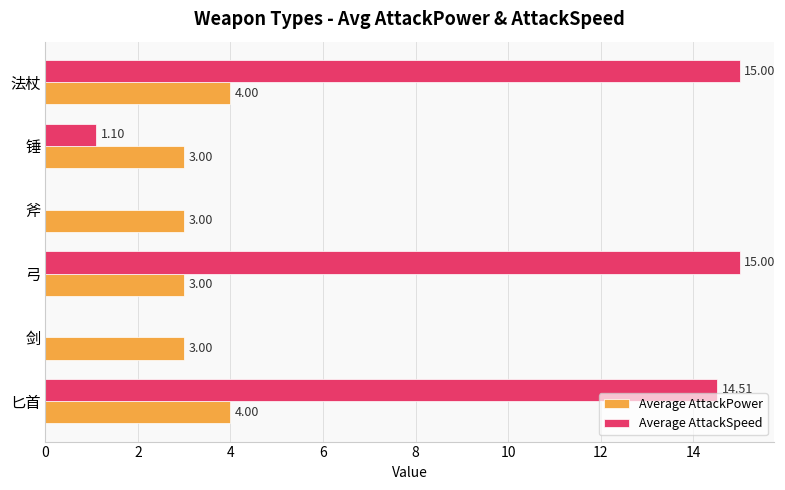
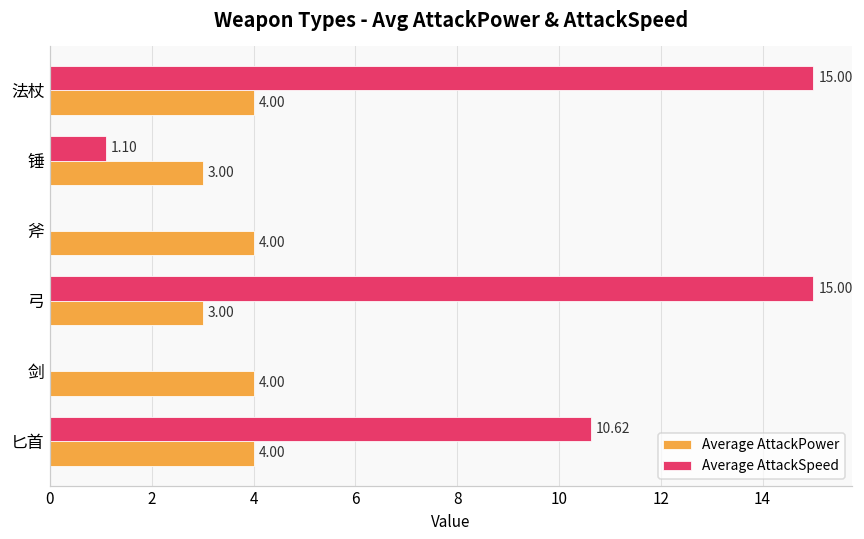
Average AttackPower, 斧: 3.00 -> 4.00
Average AttackPower, 剑: 3.00 -> 4.00
Average AttackSpeed, 匕首: 14.5 -> 10.6
